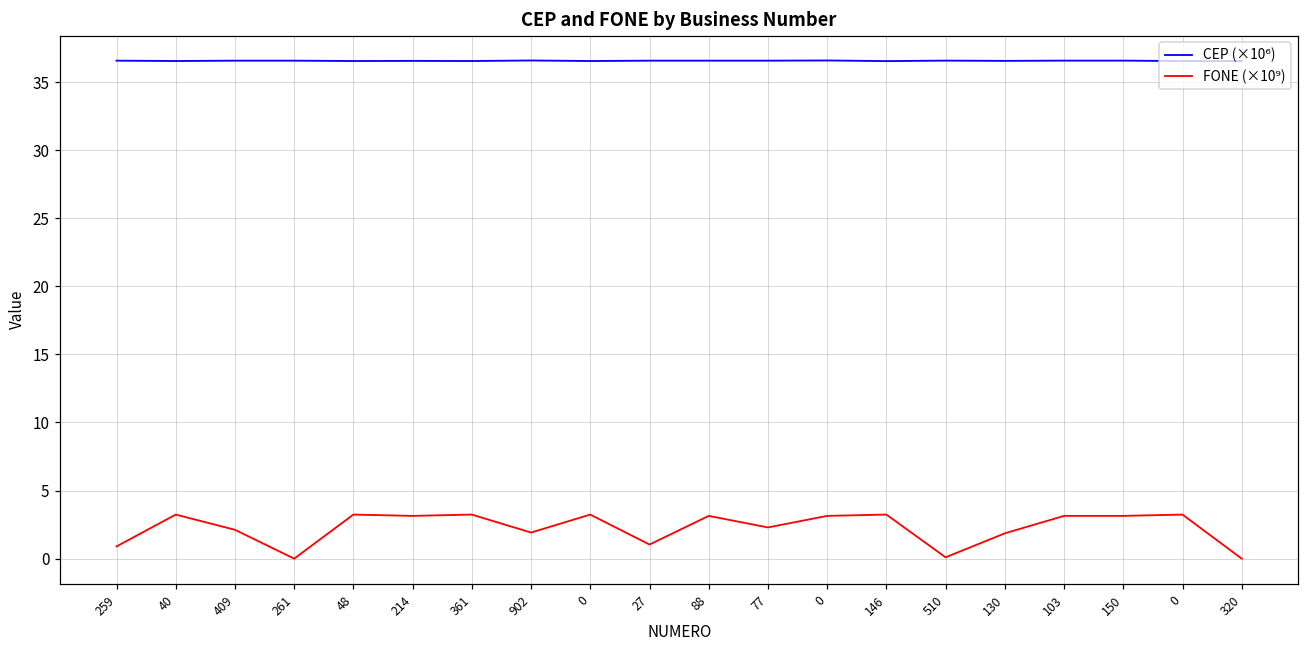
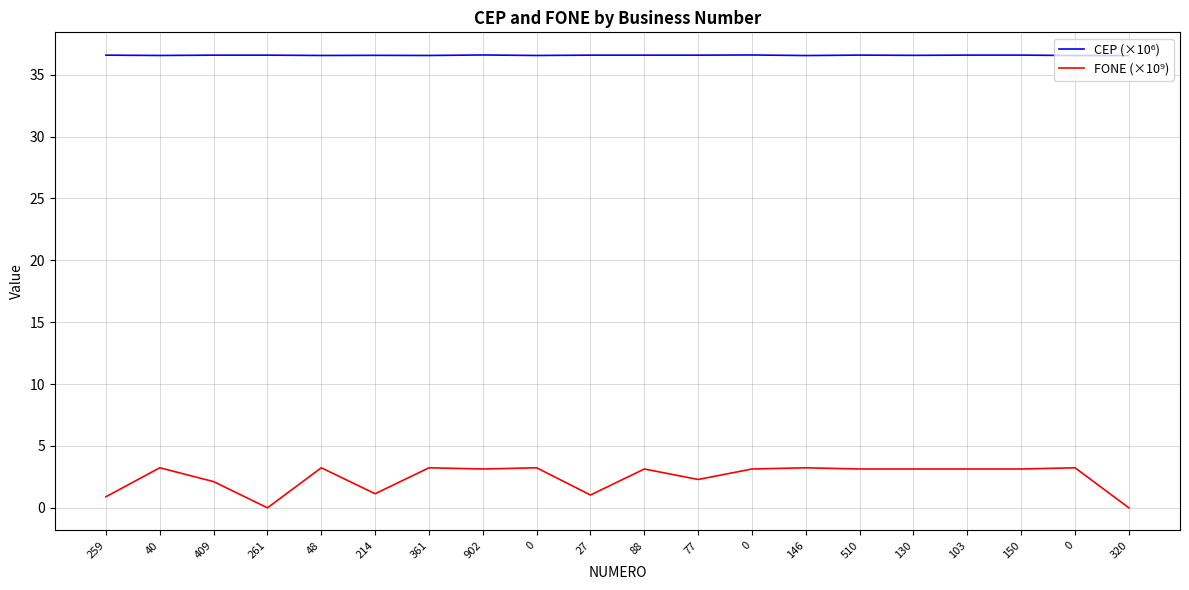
FONE (×10⁹), 214: 3.1 -> 1.1
FONE (×10⁹), 902: 1.9 -> 3.1
FONE (×10⁹), 510: 0.1 -> 3.1
FONE (×10⁹), 130: 1.9 -> 3.1
